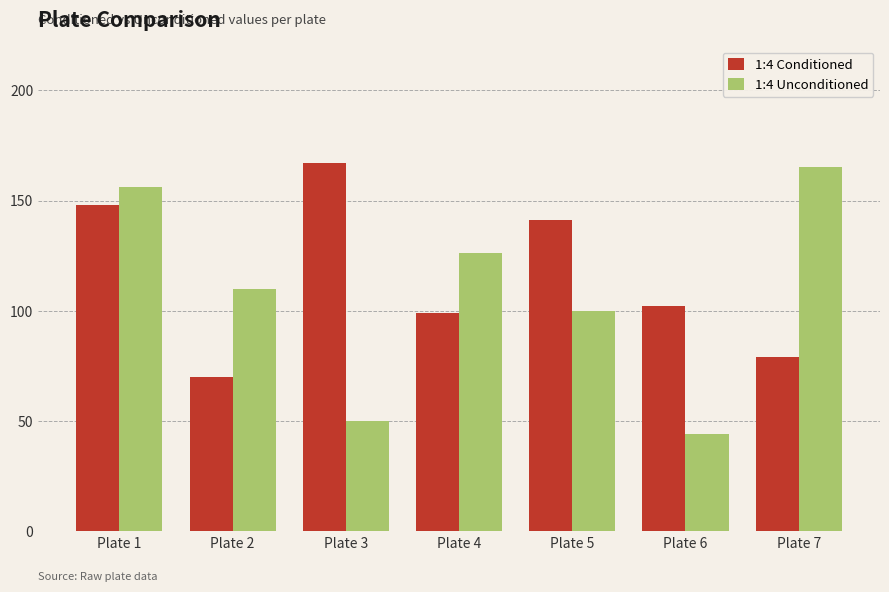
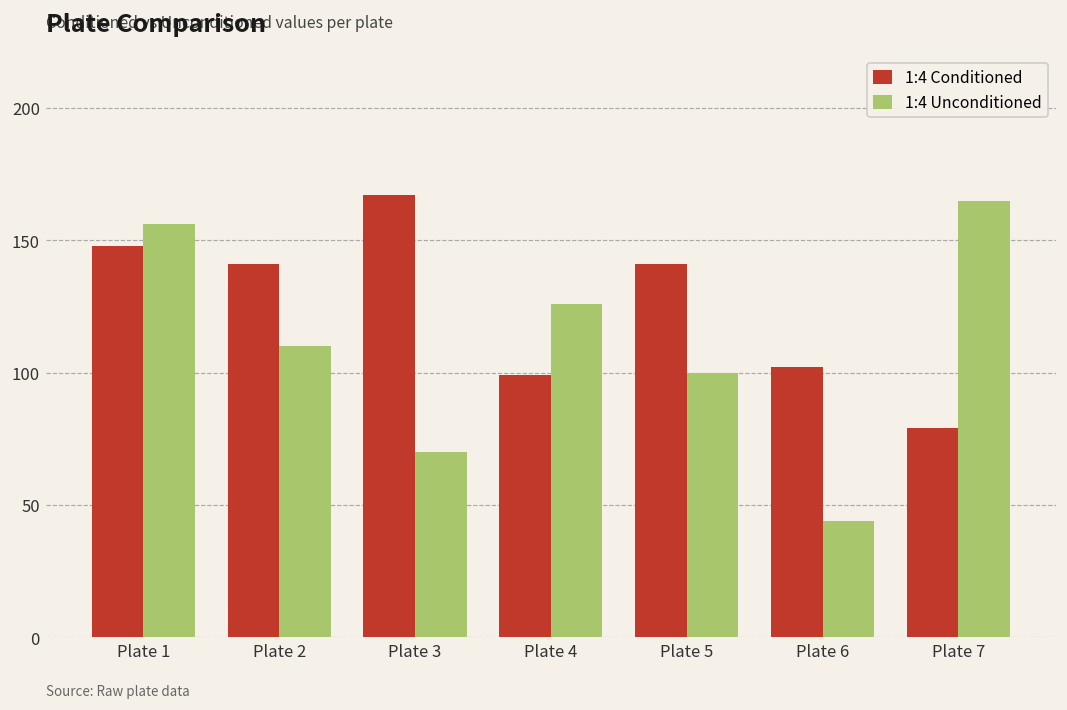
1:4 Conditioned, Plate 2: 70 -> 141
1:4 Unconditioned, Plate 3: 50 -> 70
